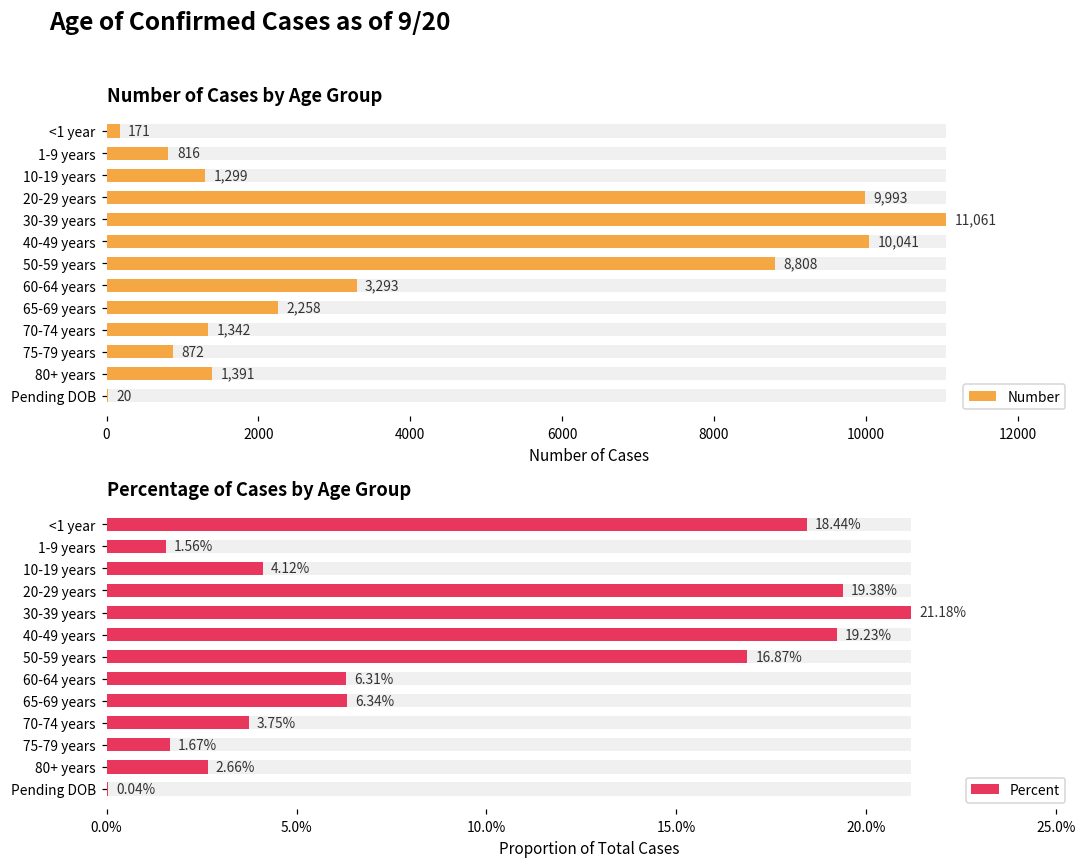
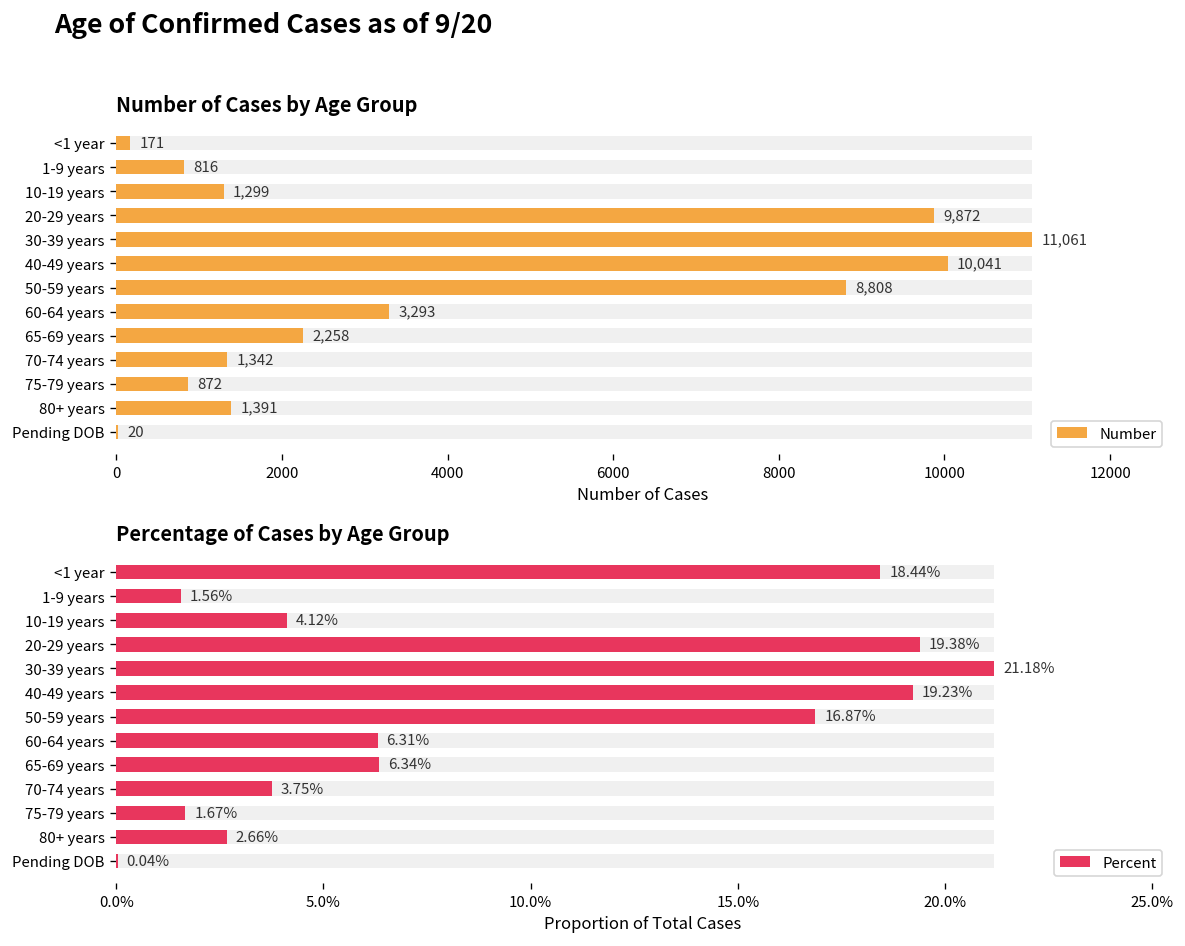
Number of Cases by Age Group, Number, 20-29 years: 9,993 -> 9,872
